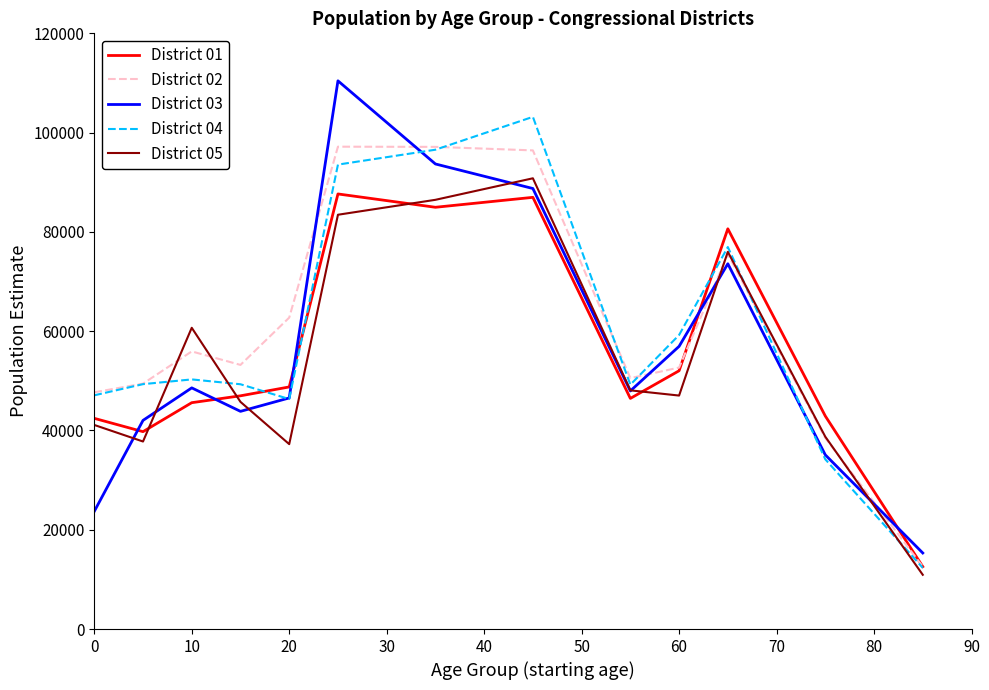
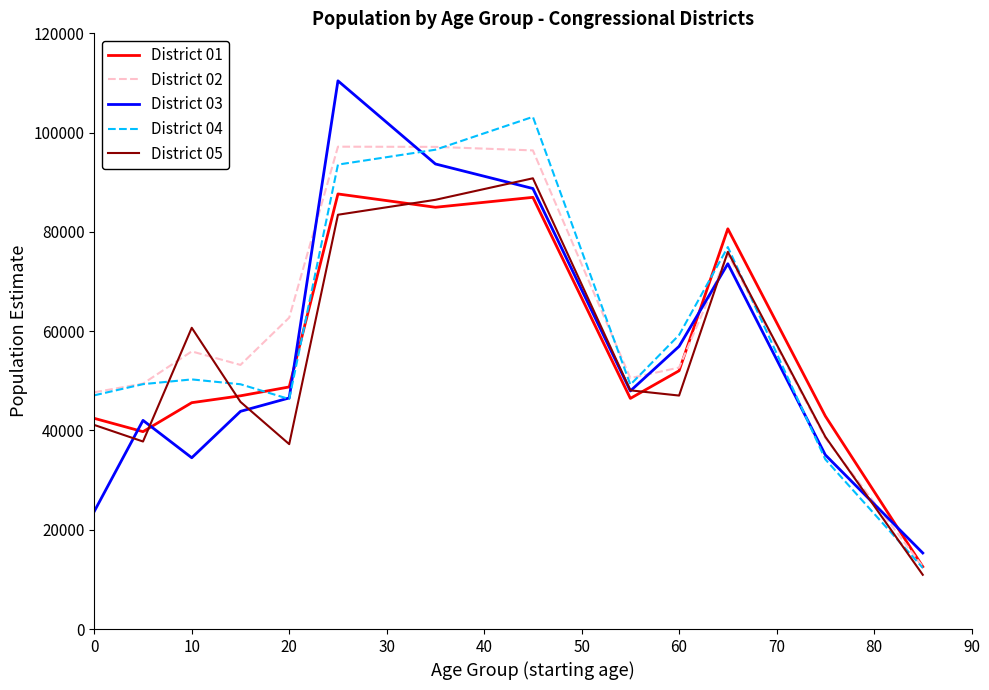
District 03, 10: 49000 -> 35000
